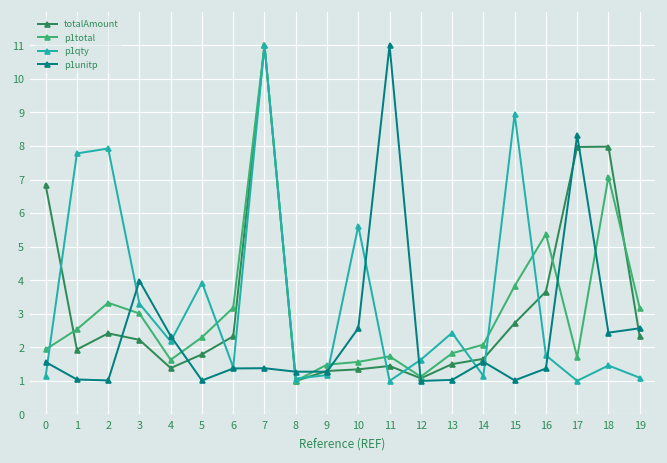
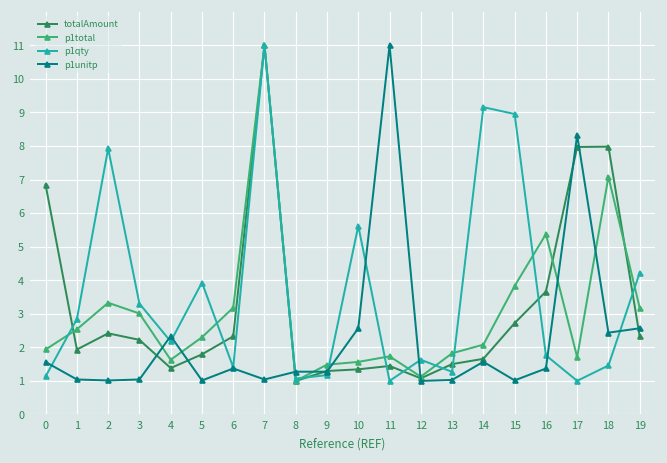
p1qty, 1: 7.8 -> 2.8
p1unitp, 3: 4.0 -> 1.0
p1unitp, 7: 1.4 -> 1.0
p1qty, 13: 2.4 -> 1.3
p1qty, 14: 1.1 -> 9.2
p1qty, 19: 1.1 -> 4.2
